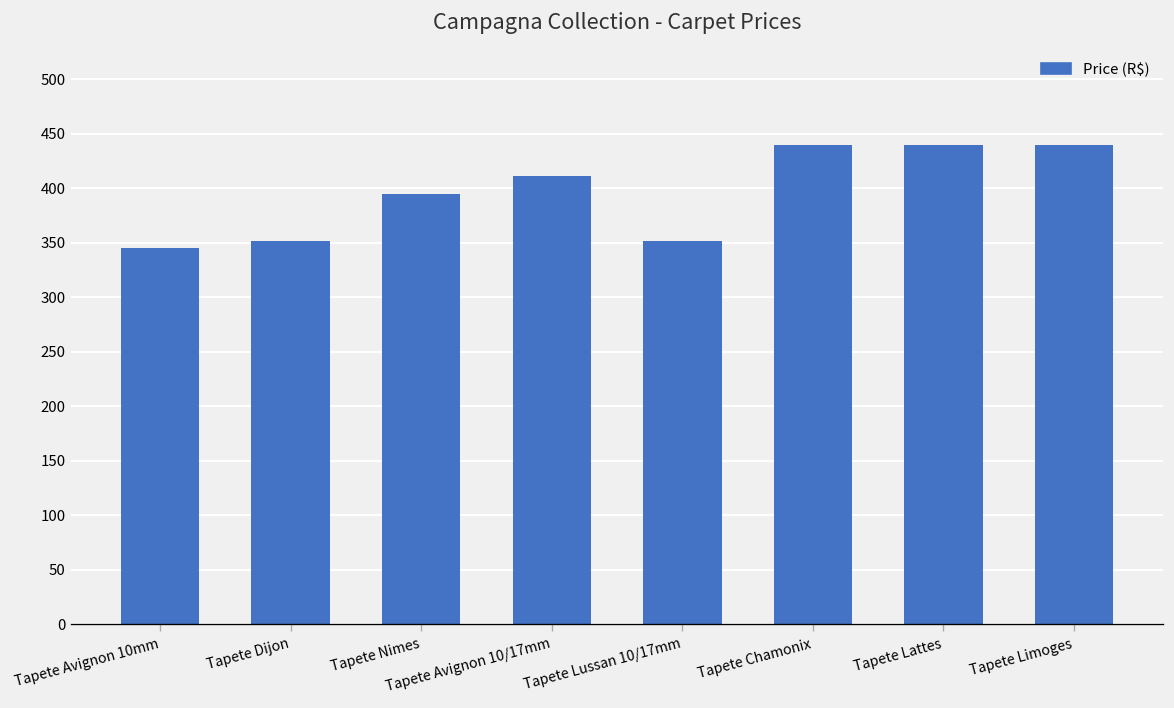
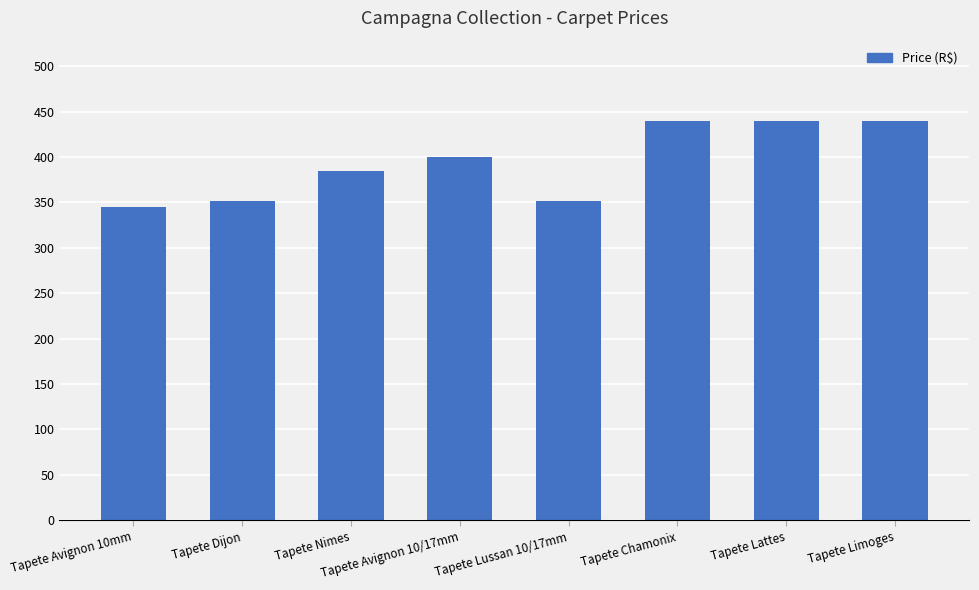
Tapete Nimes: 400 -> 390
Tapete Avignon 10/17mm: 410 -> 400
